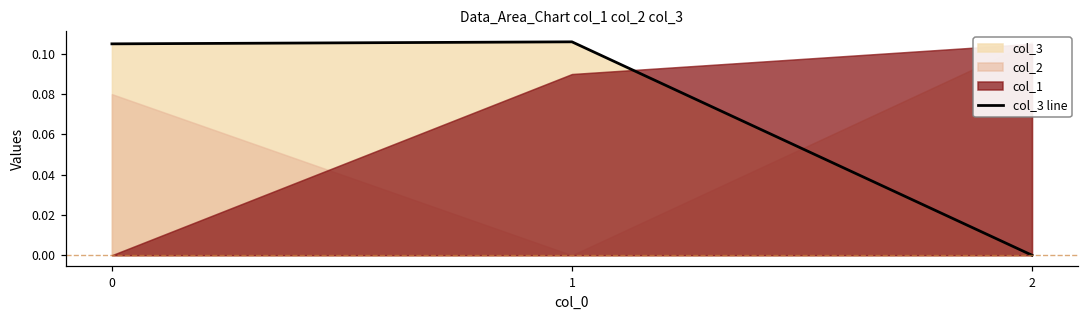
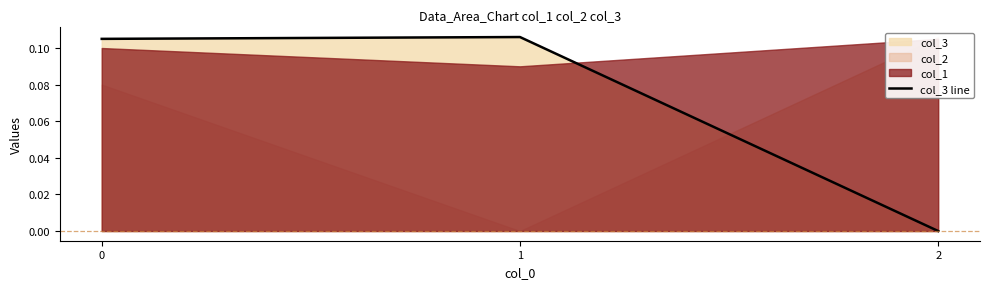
col_1, 0: 0.0 -> 0.1
